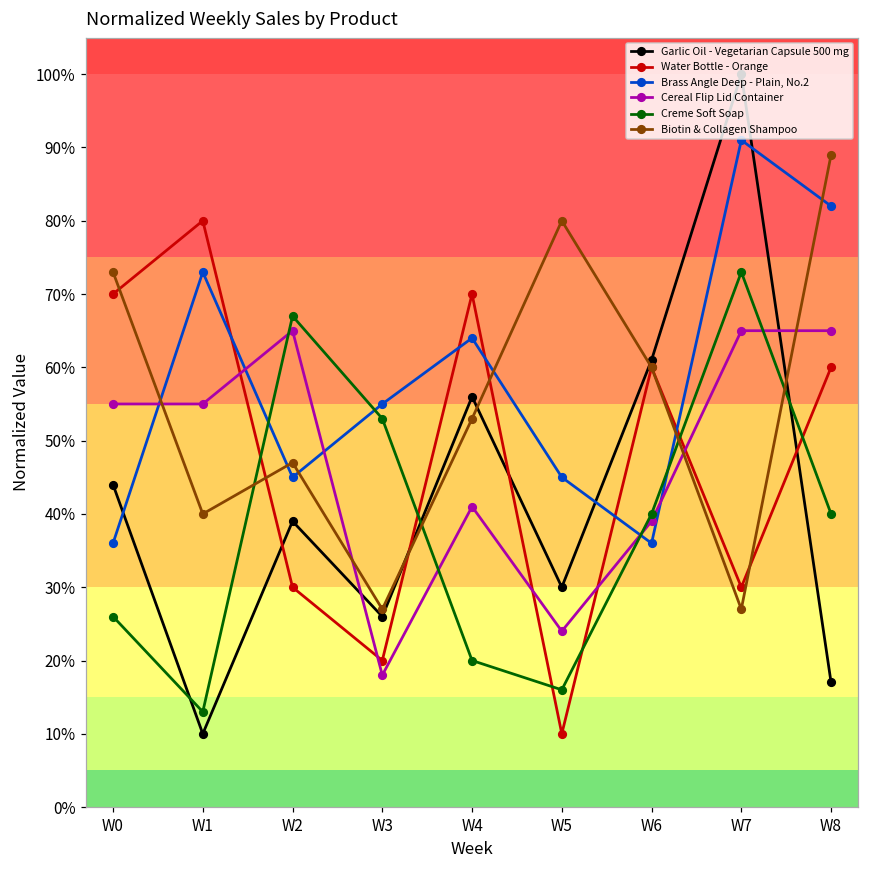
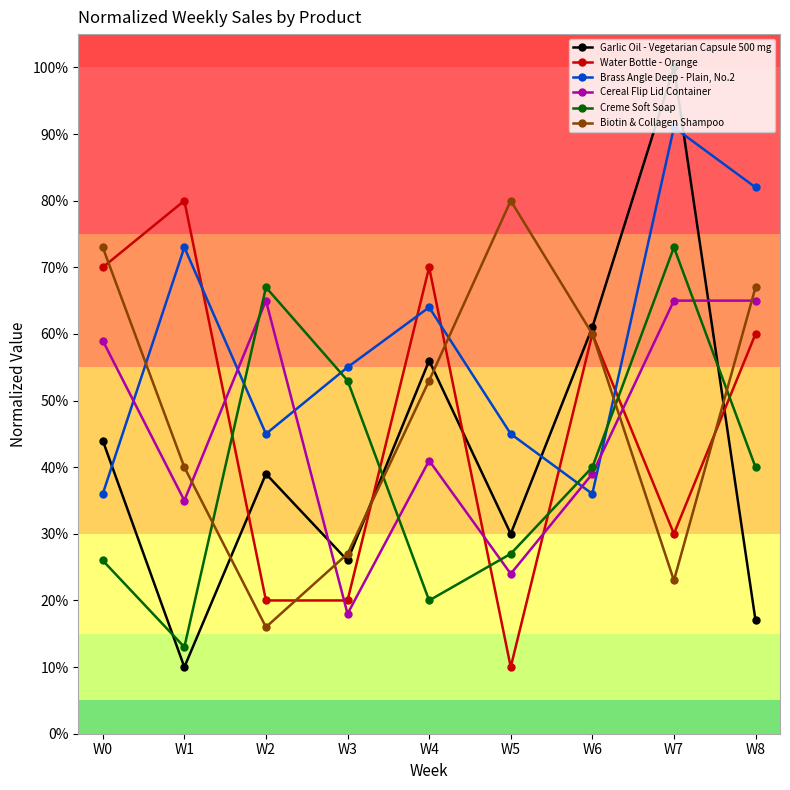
Cereal Flip Lid Container, W0: 55% -> 59%
Cereal Flip Lid Container, W1: 55% -> 35%
Water Bottle - Orange, W2: 30% -> 20%
Biotin & Collagen Shampoo, W2: 47% -> 16%
Creme Soft Soap, W5: 16% -> 27%
Biotin & Collagen Shampoo, W7: 27% -> 23%
Biotin & Collagen Shampoo, W8: 89% -> 67%
